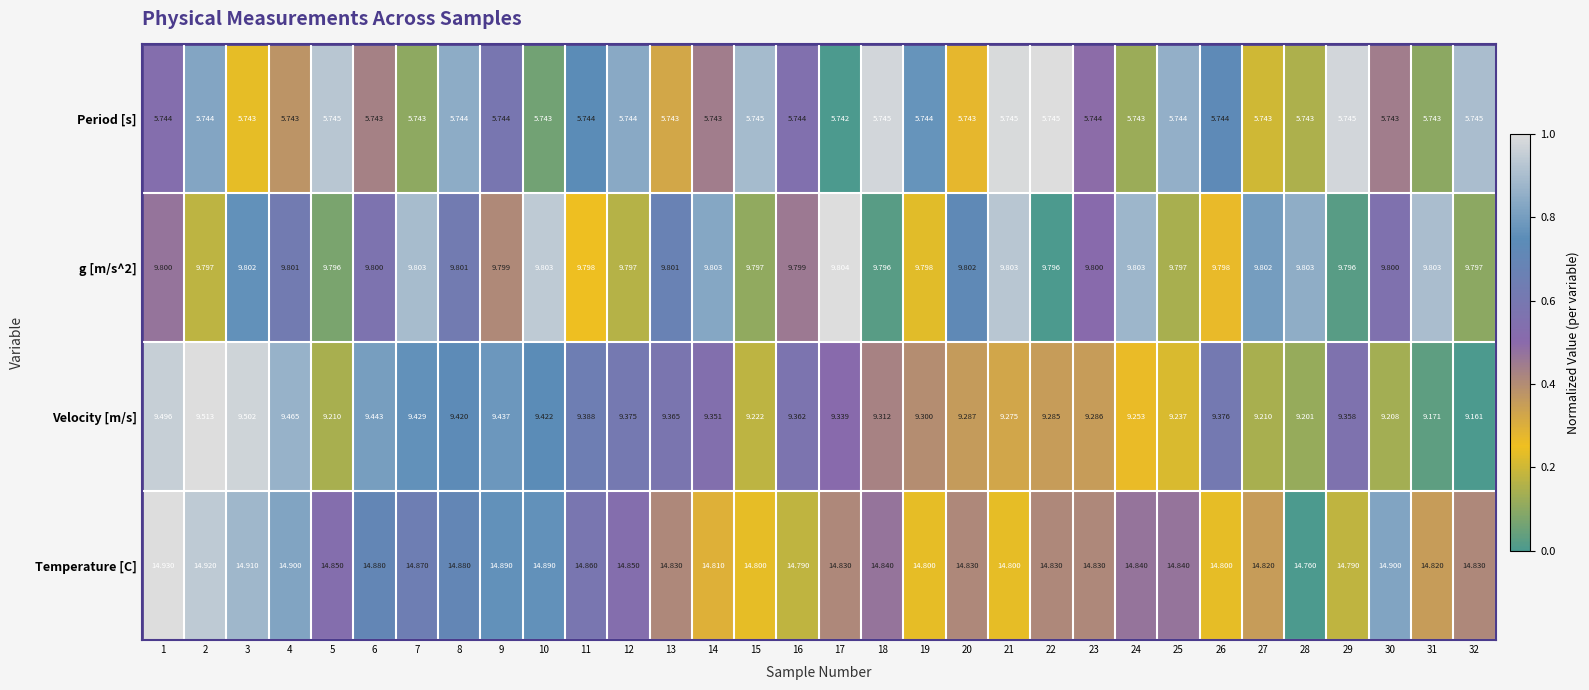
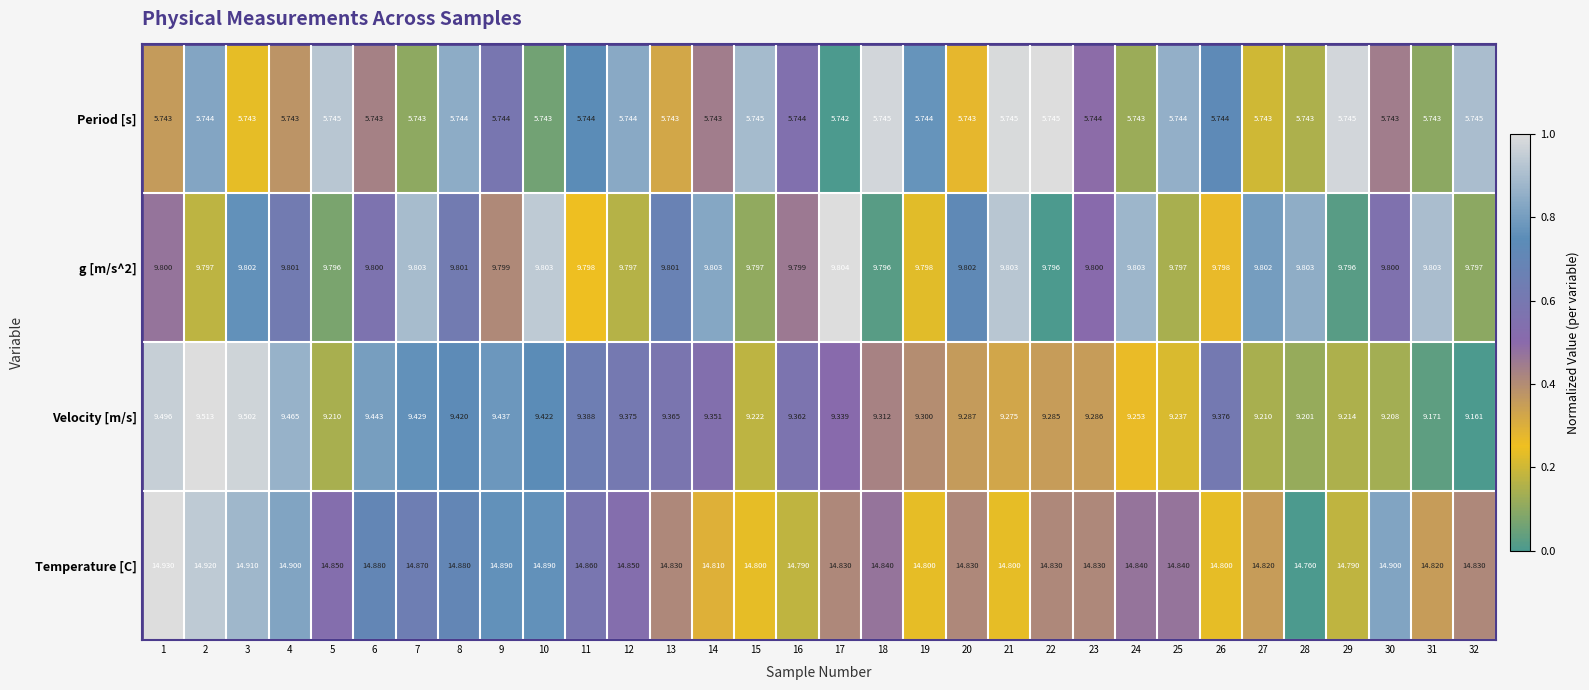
Period [s], 1: 5.744 -> 5.743
Velocity [m/s], 29: 9.358 -> 9.214
